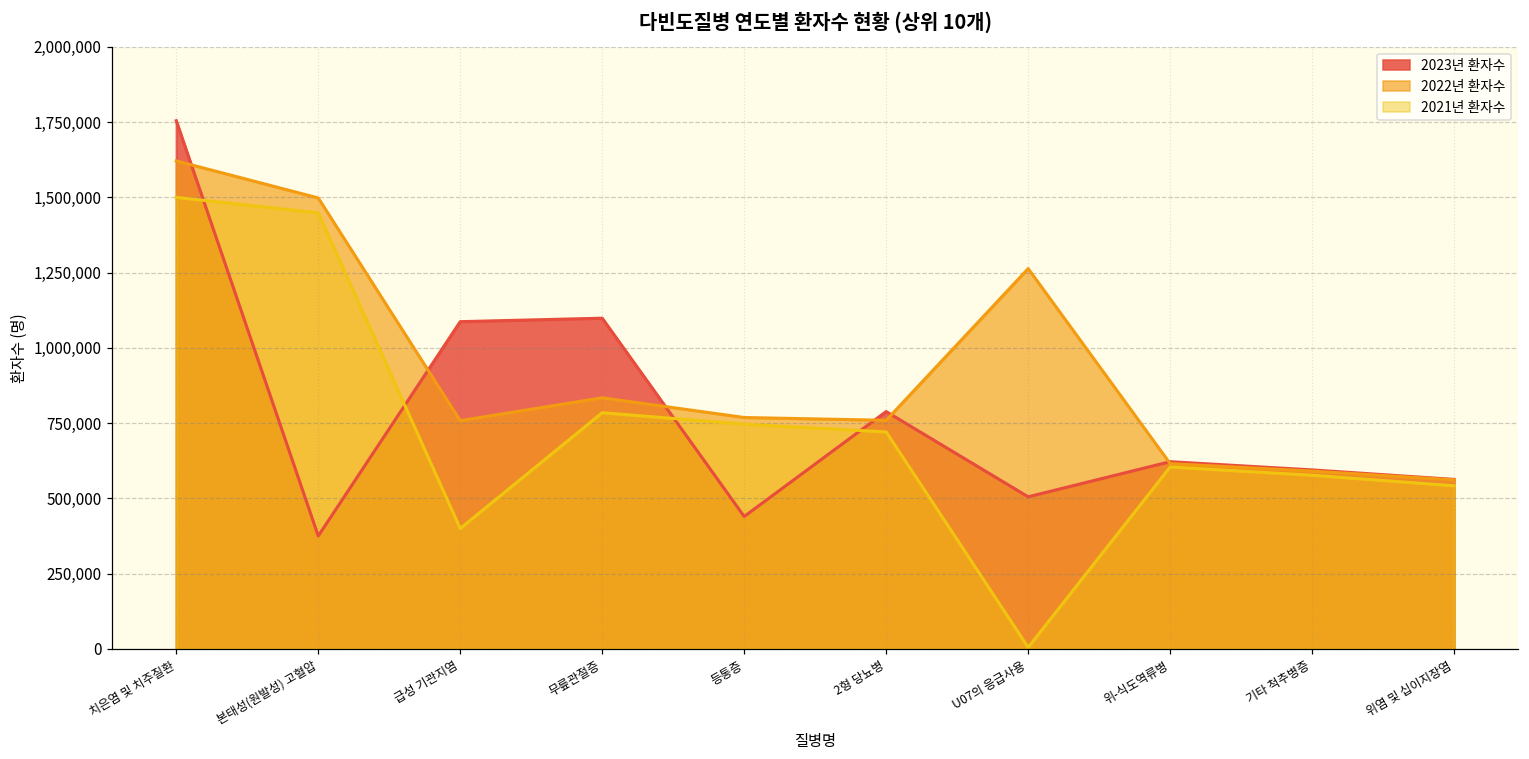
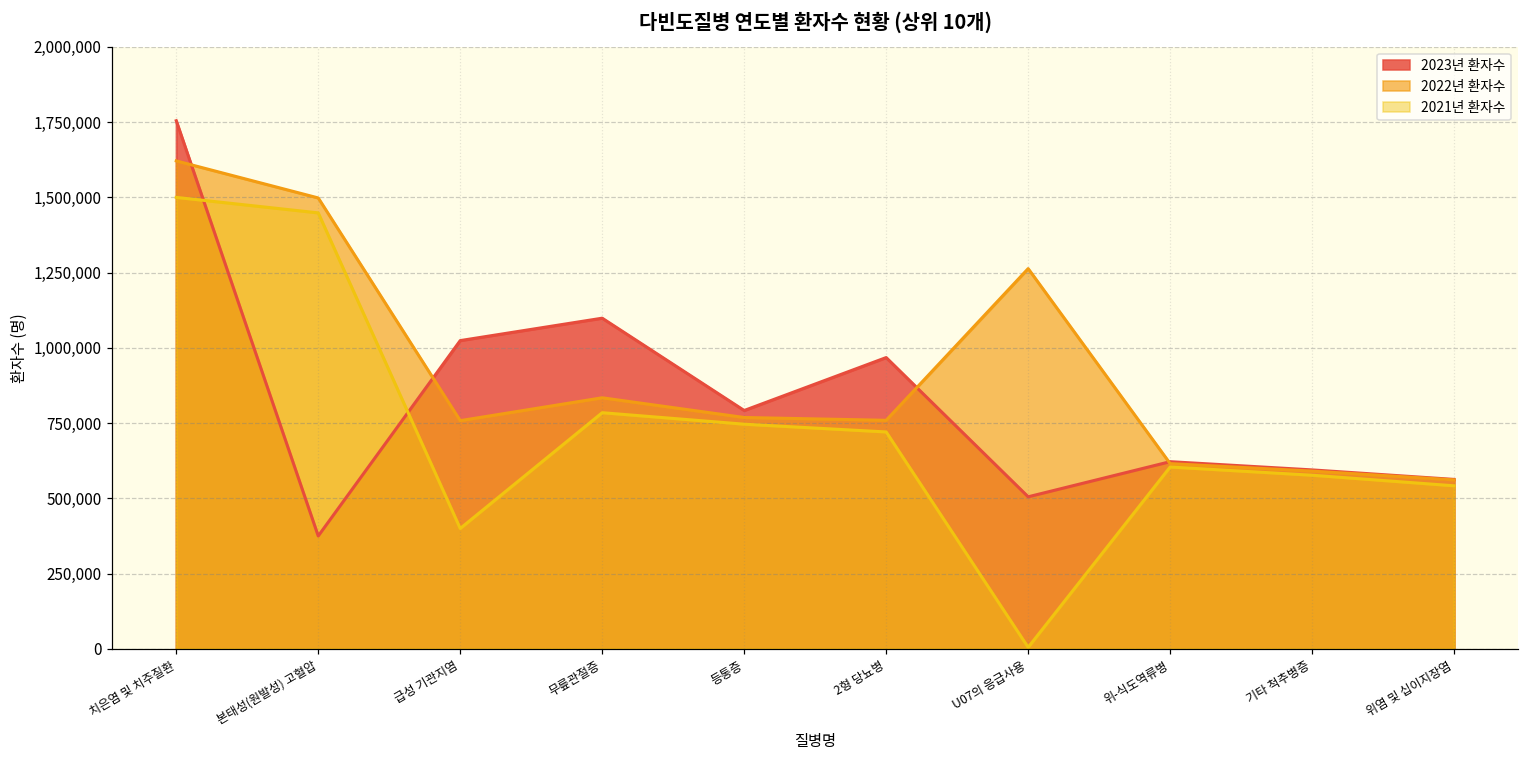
2023년 환자수, 급성 기관지염: 1,090,000 -> 1,020,000
2023년 환자수, 등통증: 440,000 -> 790,000
2023년 환자수, 2형 당뇨병: 790,000 -> 970,000
